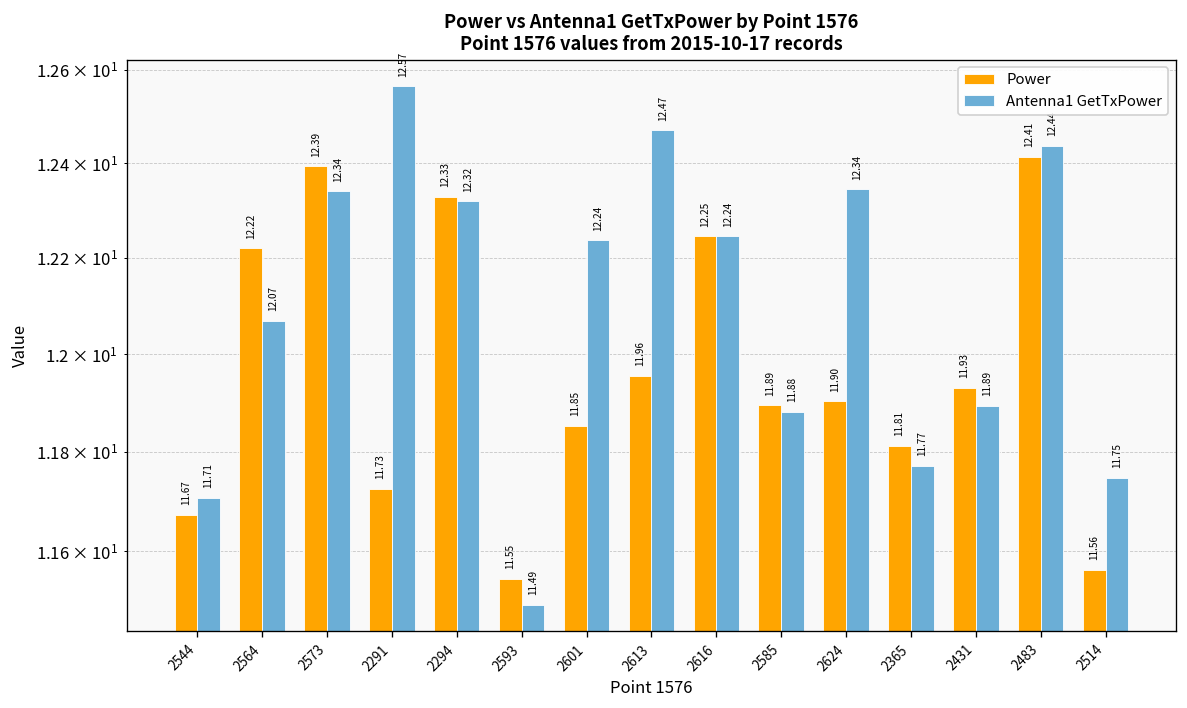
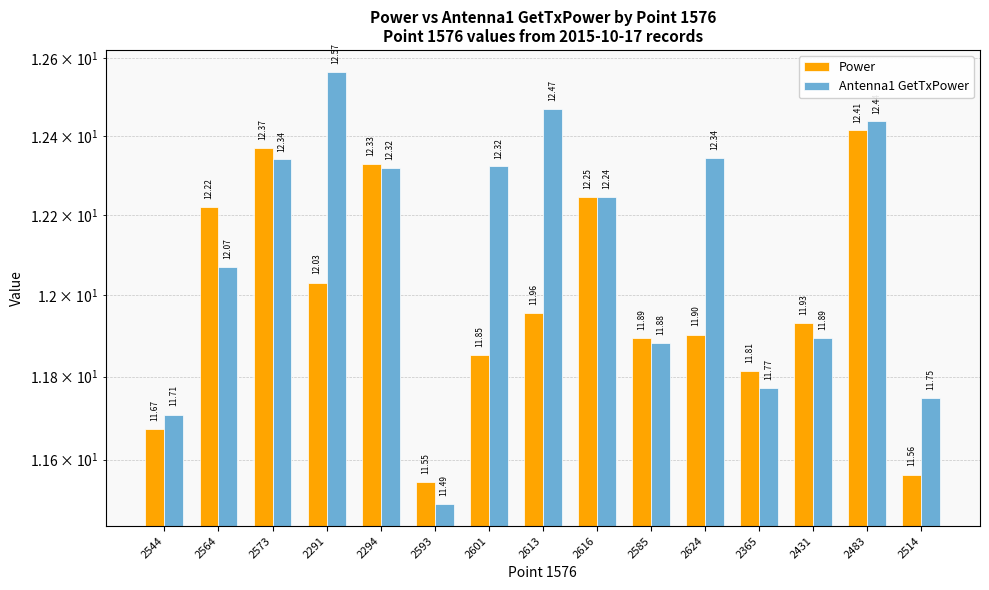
Power, 2573: 12.39 -> 12.37
Power, 2291: 11.73 -> 12.03
Antenna1 GetTxPower, 2601: 12.24 -> 12.32
